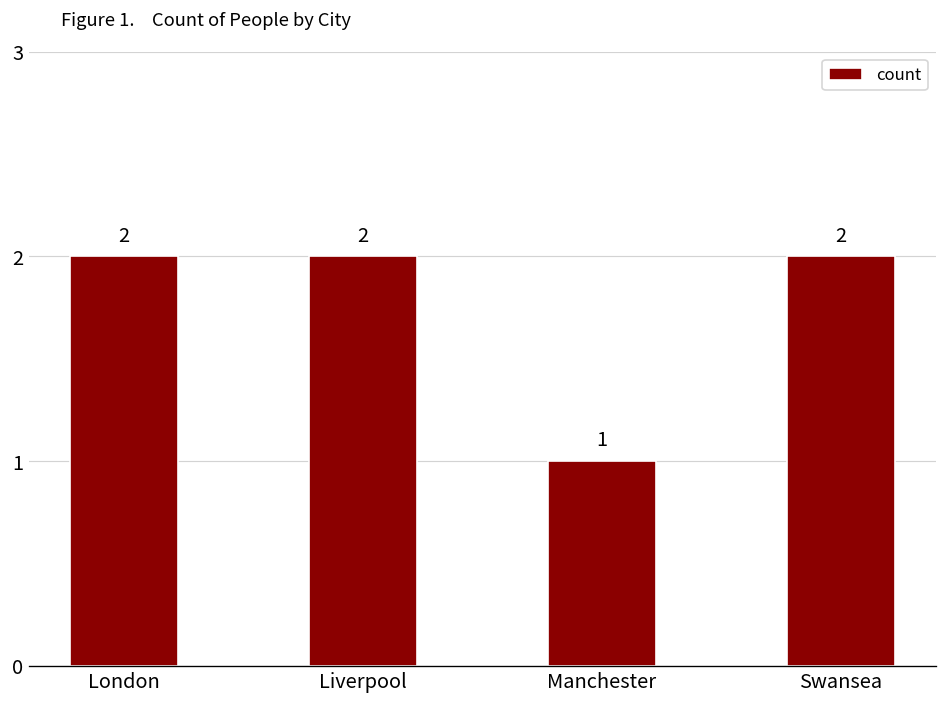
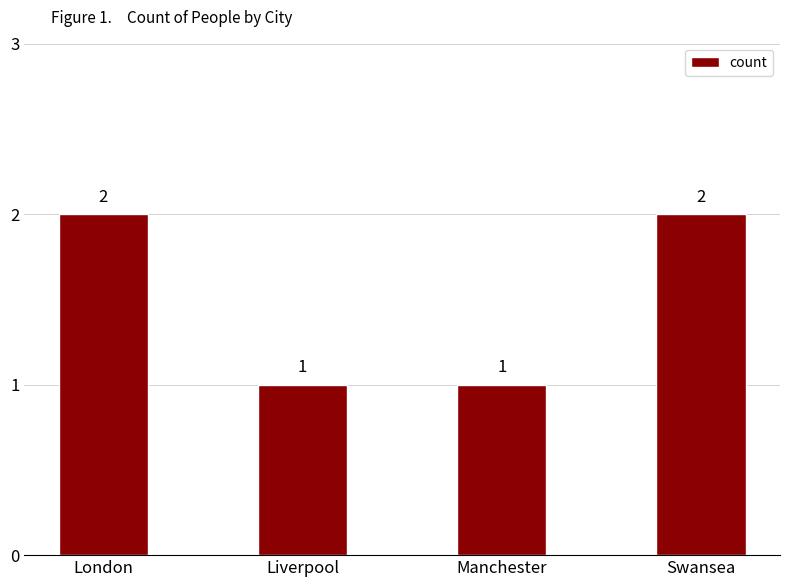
Liverpool: 2 -> 1
